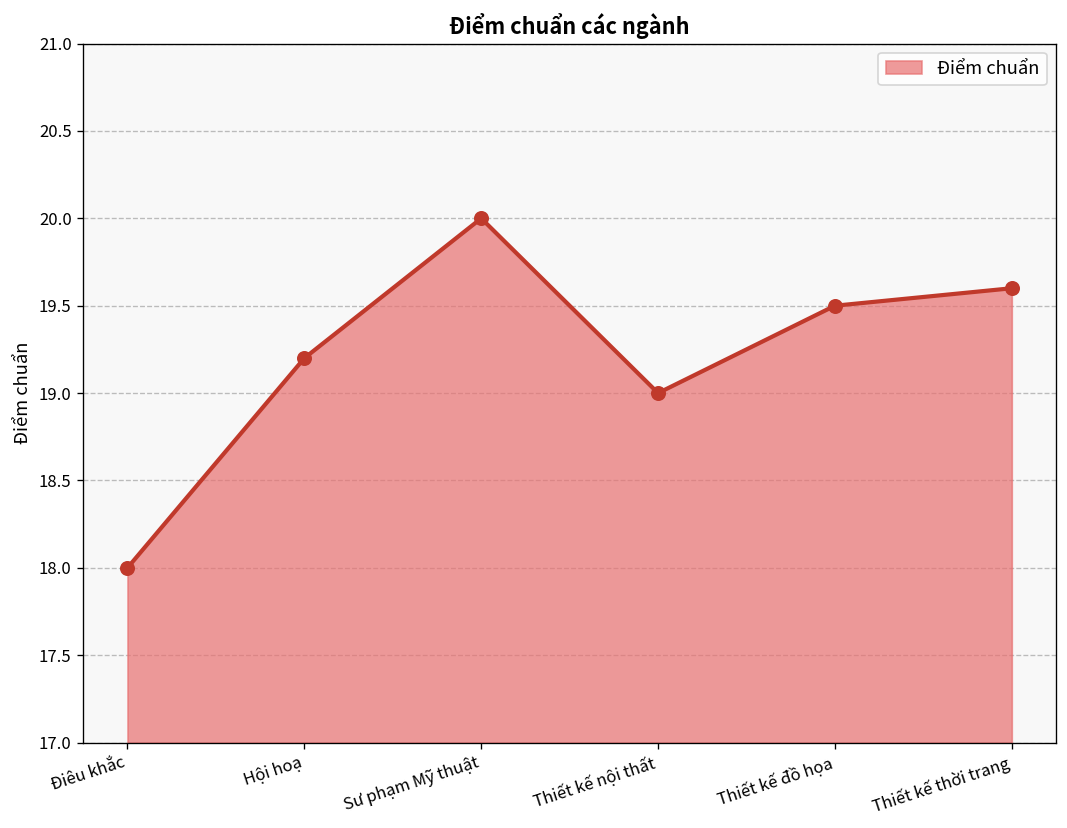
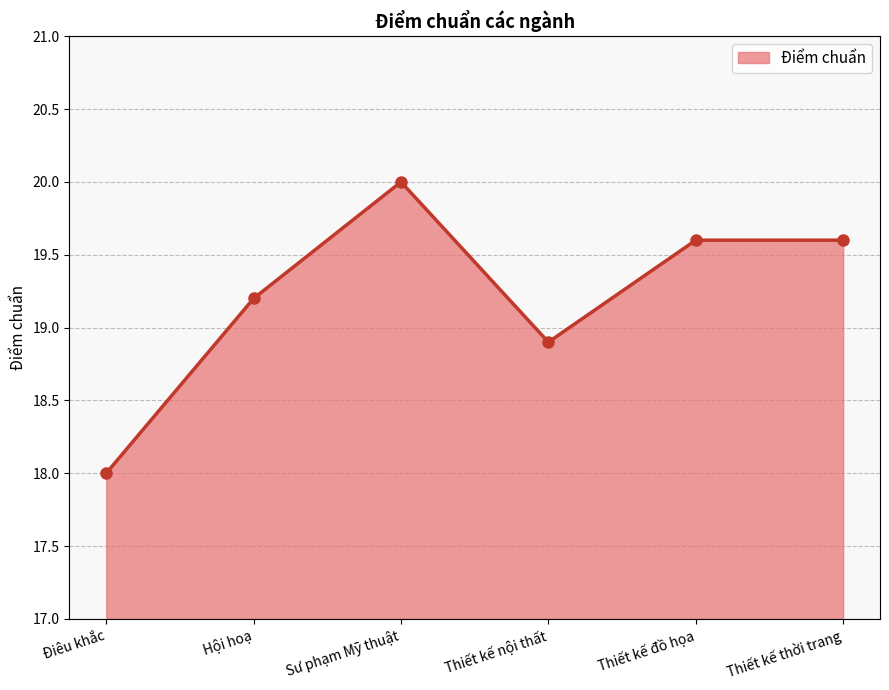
Thiết kế nội thất: 19.0 -> 18.9
Thiết kế đồ họa: 19.5 -> 19.6
